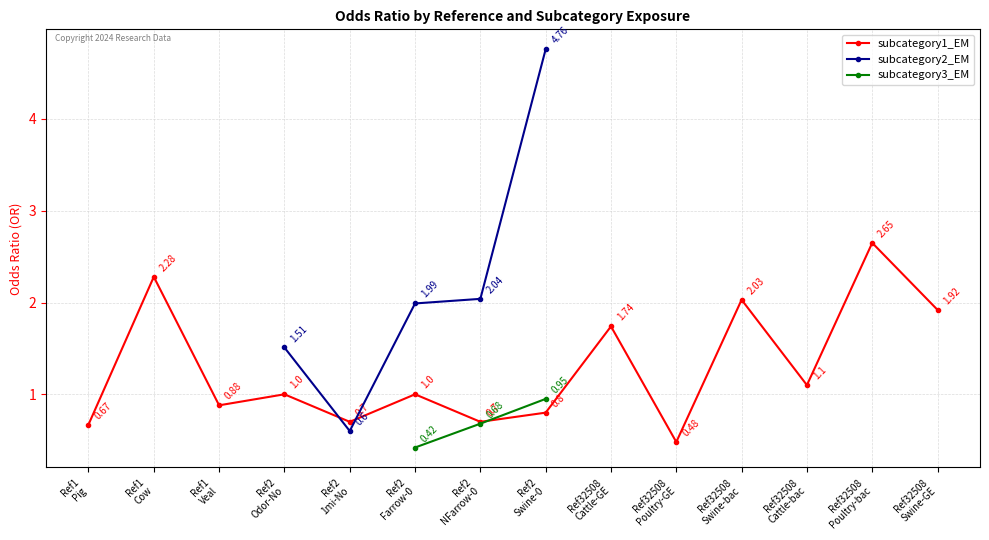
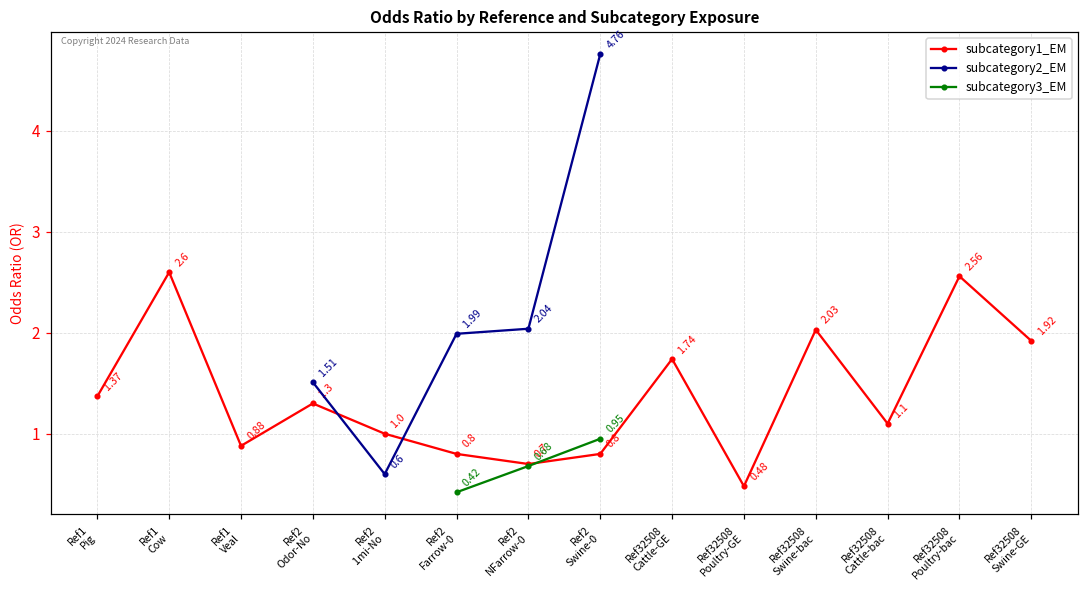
subcategory1_EM, Ref1 Pig: 0.67 -> 1.37
subcategory1_EM, Ref1 Cow: 2.28 -> 2.6
subcategory1_EM, Ref2 Odor-No: 1.0 -> 1.3
subcategory1_EM, Ref2 1mi-No: 0.7 -> 1.0
subcategory1_EM, Ref2 Farrow-0: 1.0 -> 0.8
subcategory1_EM, Ref32508 Poultry-bac: 2.65 -> 2.56
